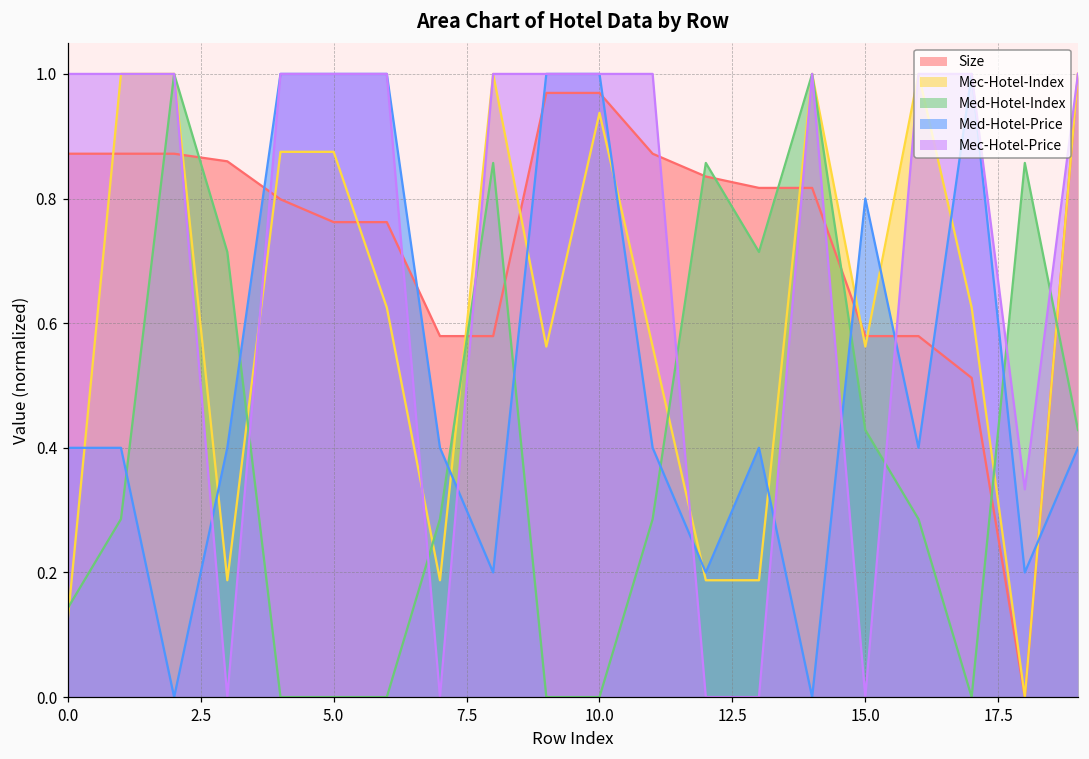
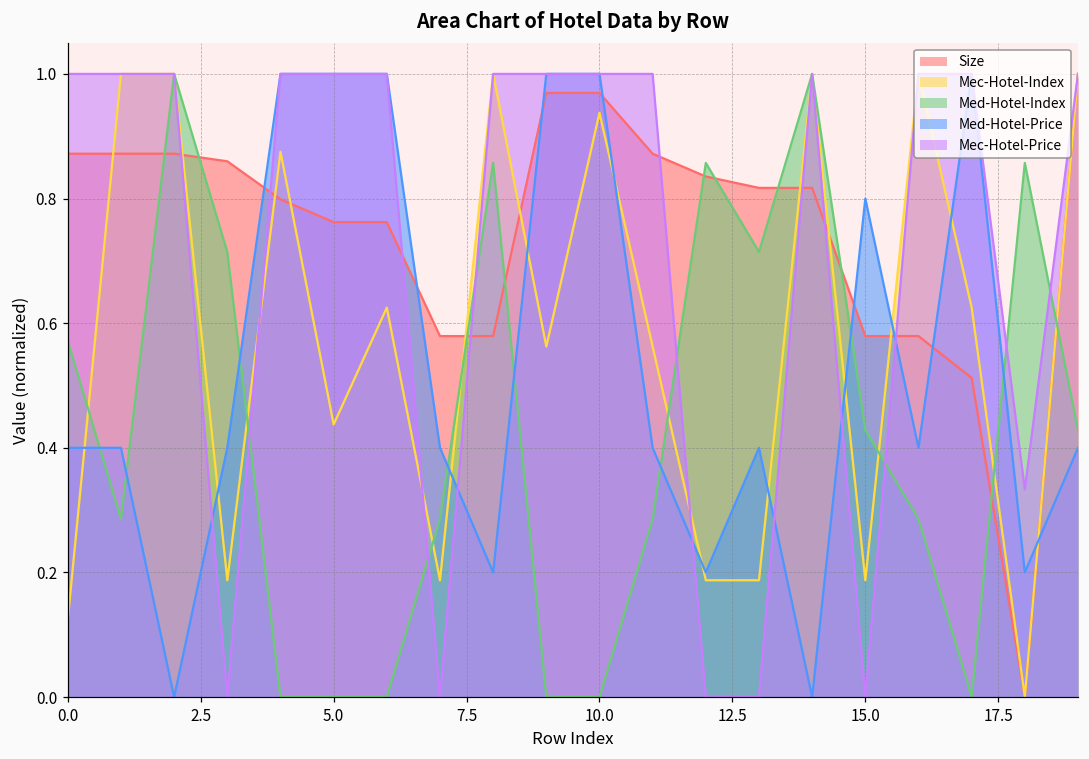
Med-Hotel-Index, 0.0: 0.14 -> 0.57
Mec-Hotel-Index, 5.0: 0.87 -> 0.44
Mec-Hotel-Index, 15.0: 0.56 -> 0.19
